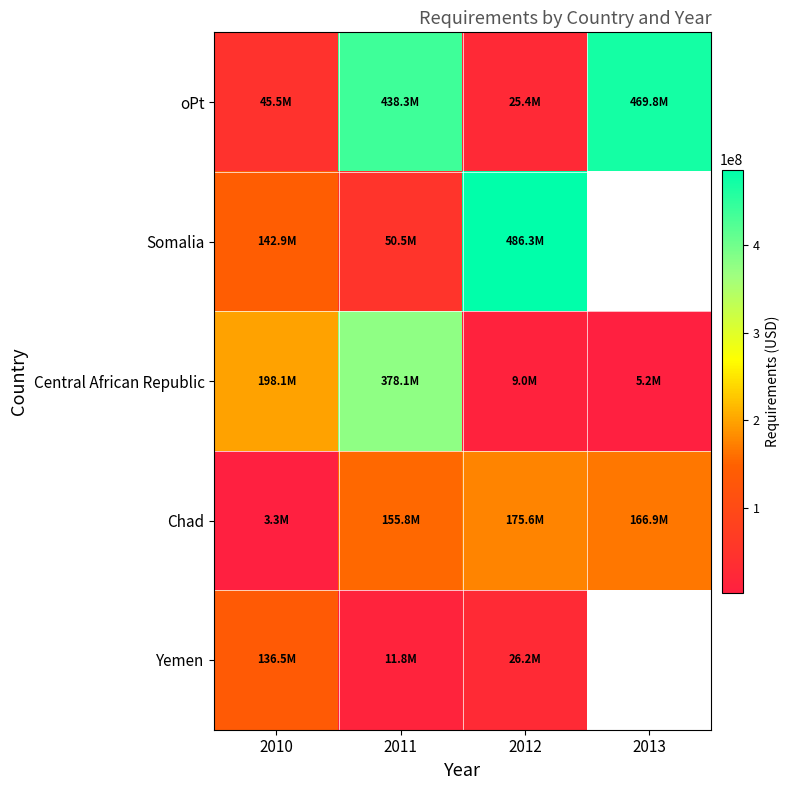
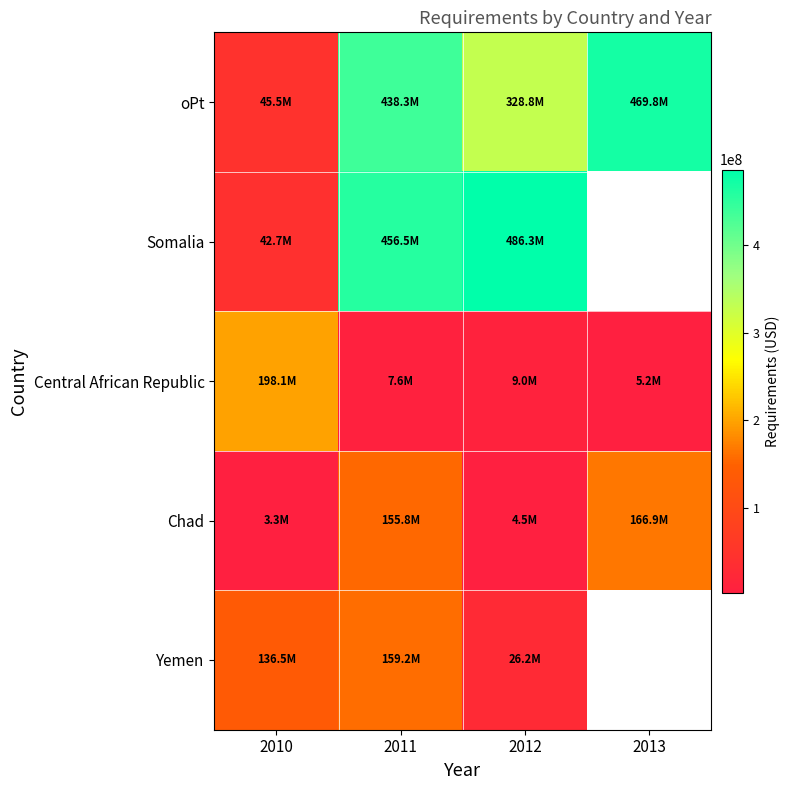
oPt, 2012: 25.4M -> 328.8M
Somalia, 2010: 142.9M -> 42.7M
Somalia, 2011: 50.5M -> 456.5M
Central African Republic, 2011: 378.1M -> 7.6M
Chad, 2012: 175.6M -> 4.5M
Yemen, 2011: 11.8M -> 159.2M
